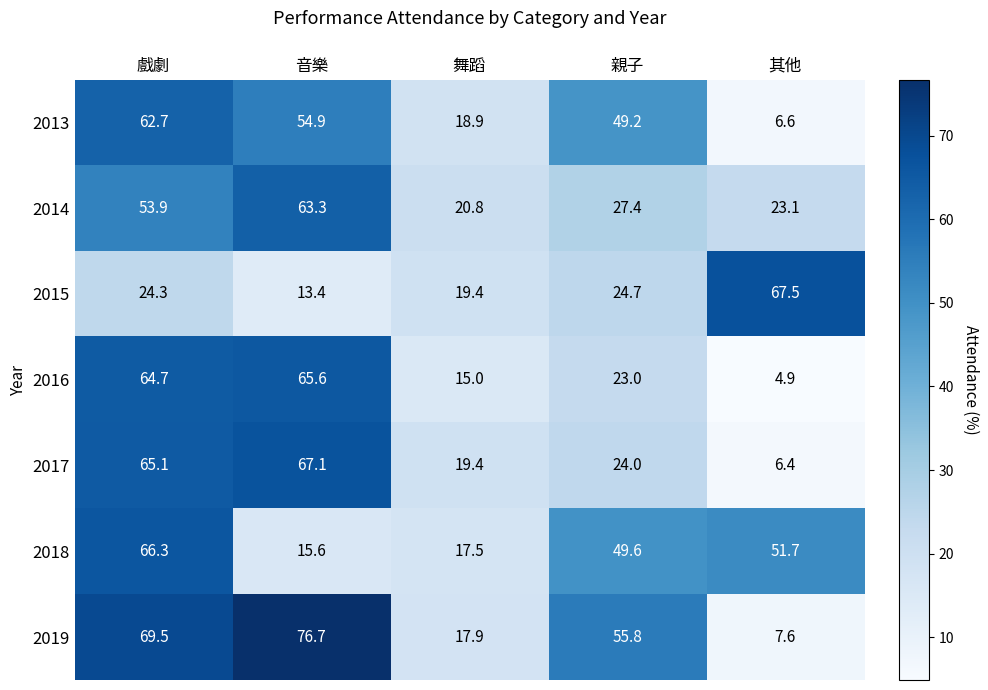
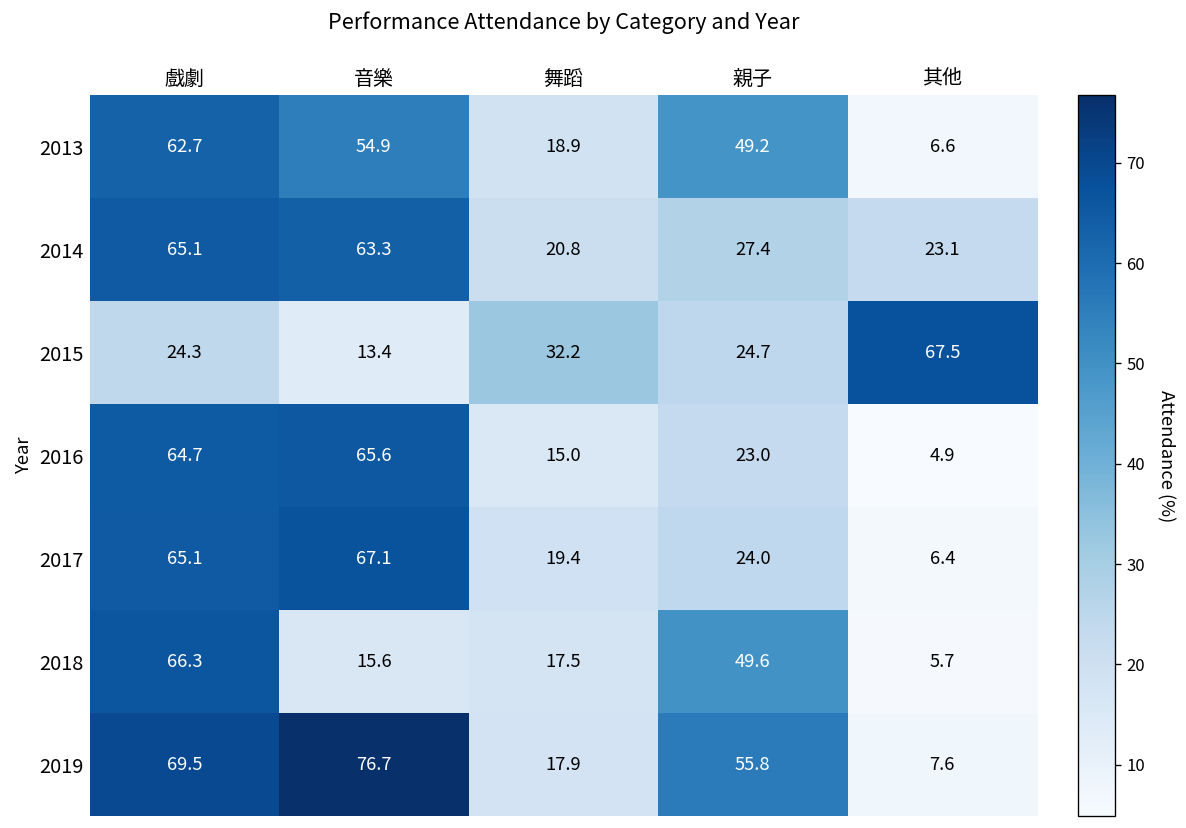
2014, 戲劇: 53.9 -> 65.1
2015, 舞蹈: 19.4 -> 32.2
2018, 其他: 51.7 -> 5.7
